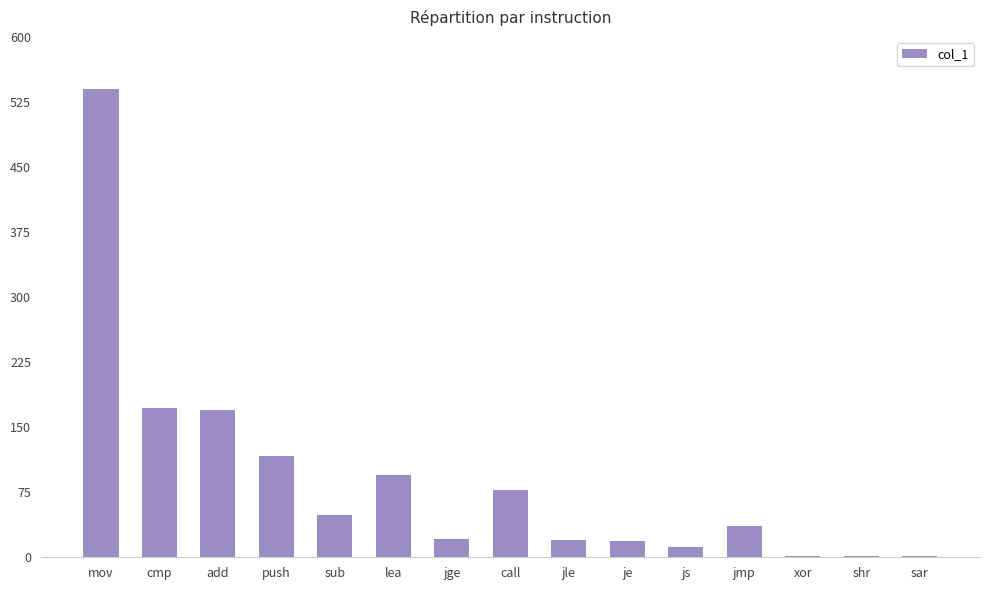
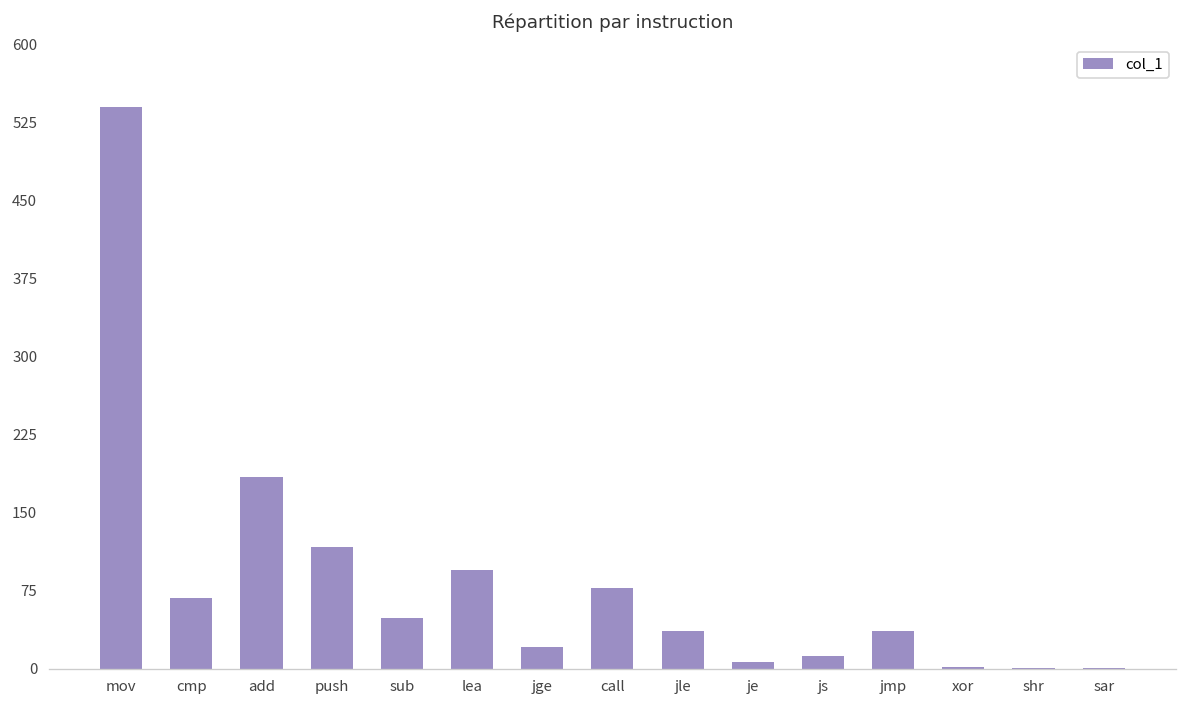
cmp: 170 -> 70
add: 170 -> 180
jle: 20 -> 40
je: 20 -> 10
